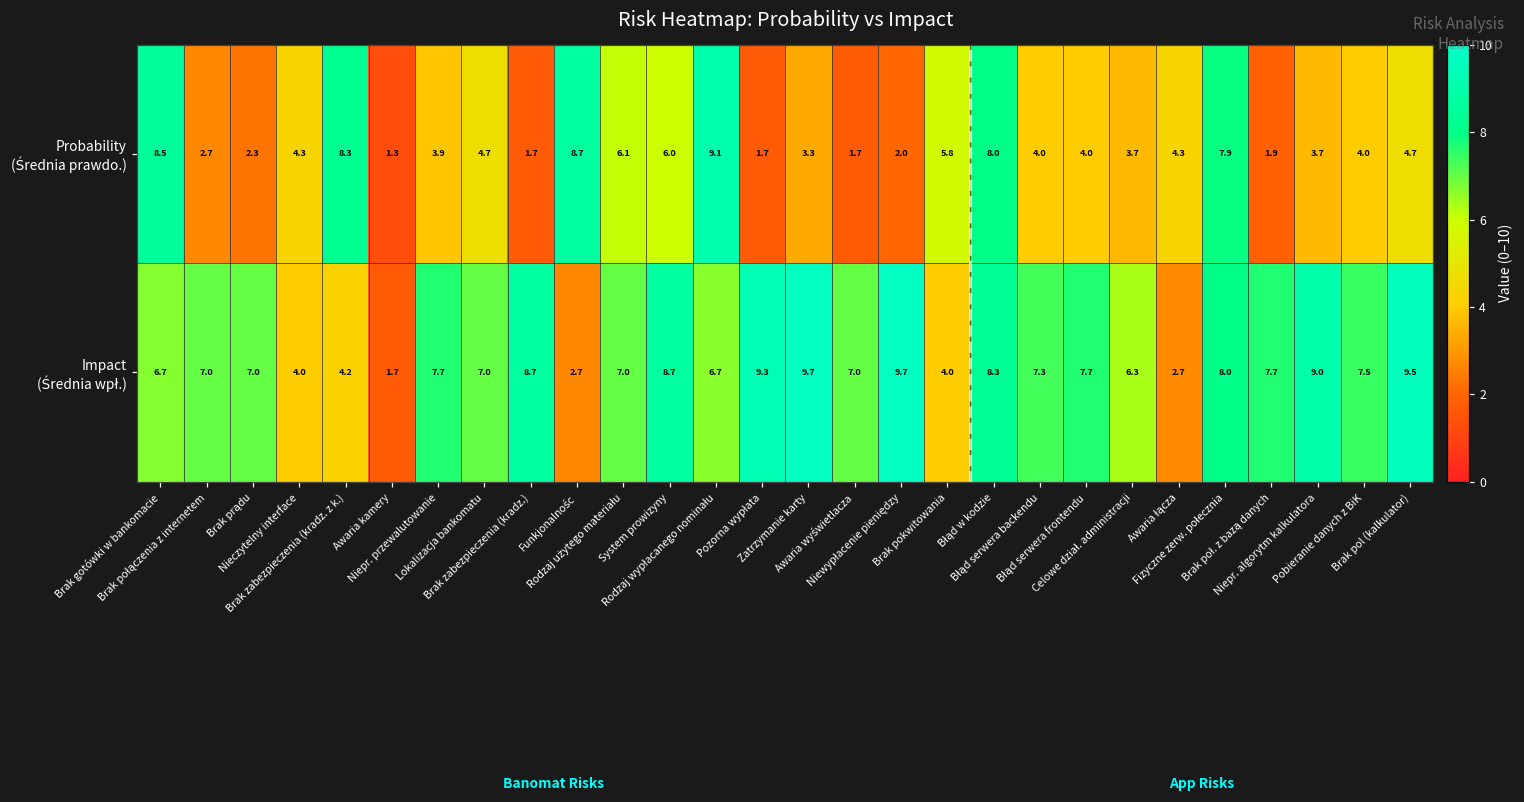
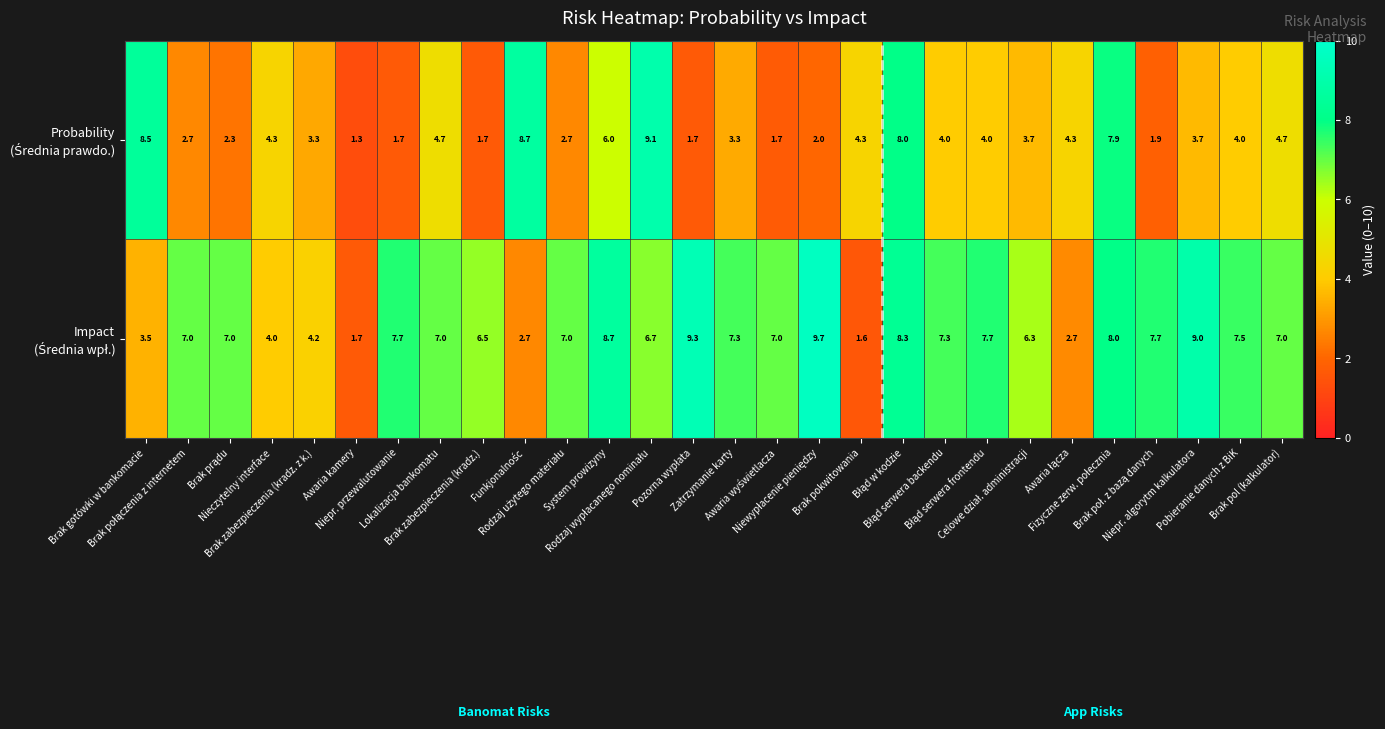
Probability (Średnia prawdo.), Brak zabezpieczenia (kradz. z k.): 8.3 -> 3.3
Probability (Średnia prawdo.), Niepr. przewalutowanie: 3.9 -> 1.7
Probability (Średnia prawdo.), Rodzaj użytego materiału: 6.1 -> 2.7
Probability (Średnia prawdo.), Brak pokwitowania: 5.8 -> 4.3
Impact (Średnia wpł.), Brak gotówki w bankomacie: 6.7 -> 3.5
Impact (Średnia wpł.), Brak zabezpieczenia (kradz.): 8.7 -> 6.5
Impact (Średnia wpł.), Zatrzymanie karty: 9.7 -> 7.3
Impact (Średnia wpł.), Brak pokwitowania: 4.0 -> 1.6
Impact (Średnia wpł.), Brak pol (kalkulator): 9.5 -> 7.0
